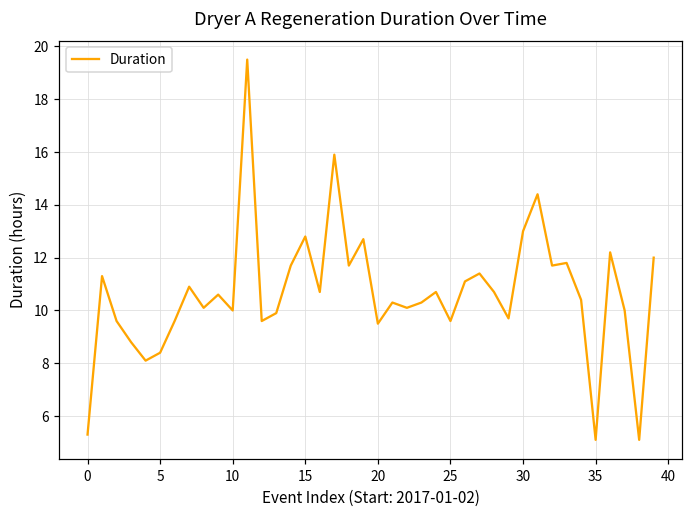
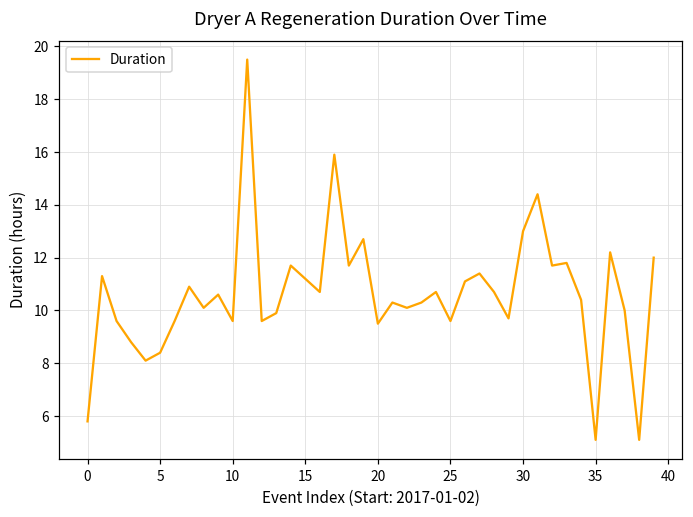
0: 5.3 -> 5.8
10: 10.0 -> 9.6
15: 12.8 -> 11.2
